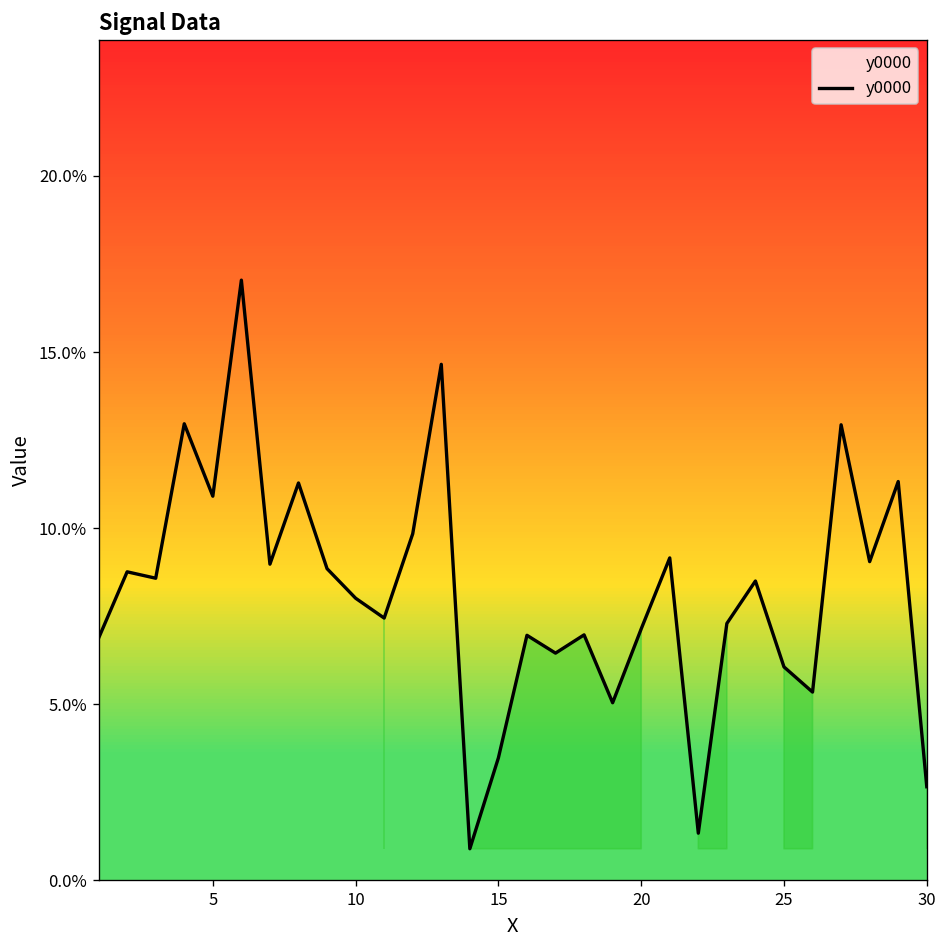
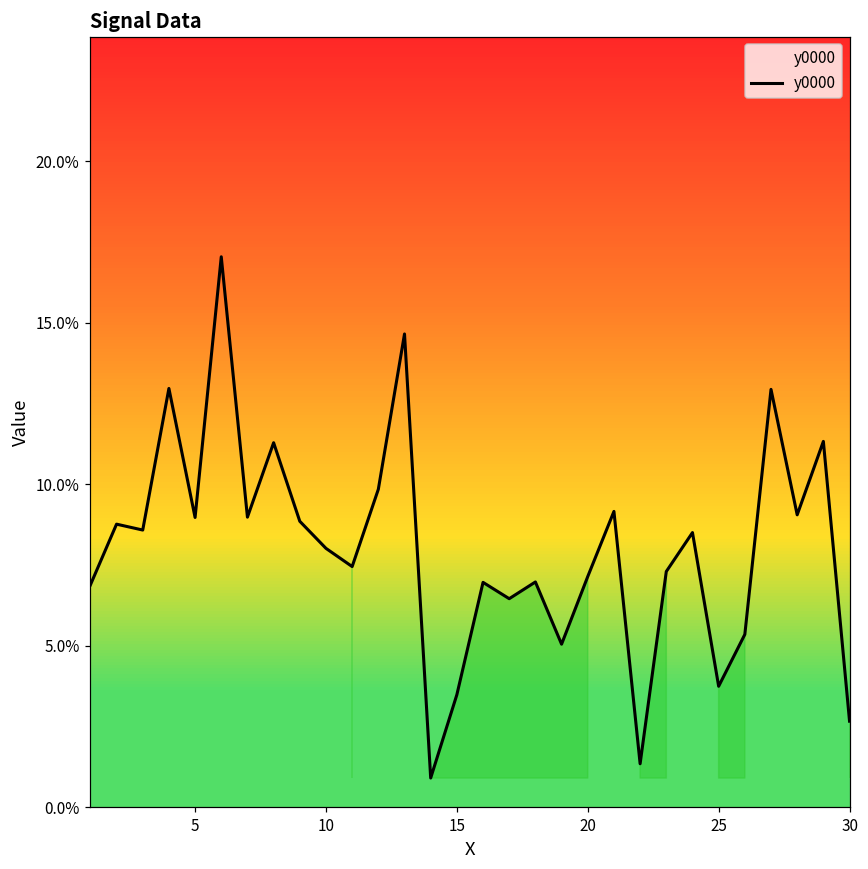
5: 10.9% -> 9.0%
25: 6.1% -> 3.7%
